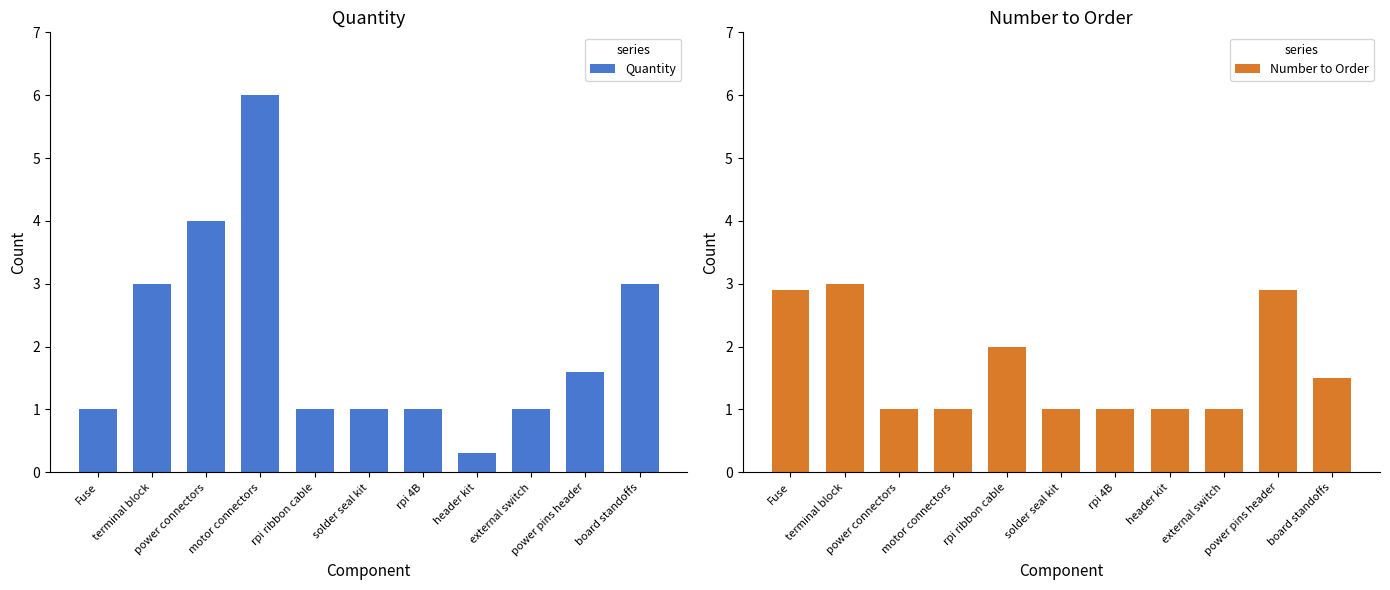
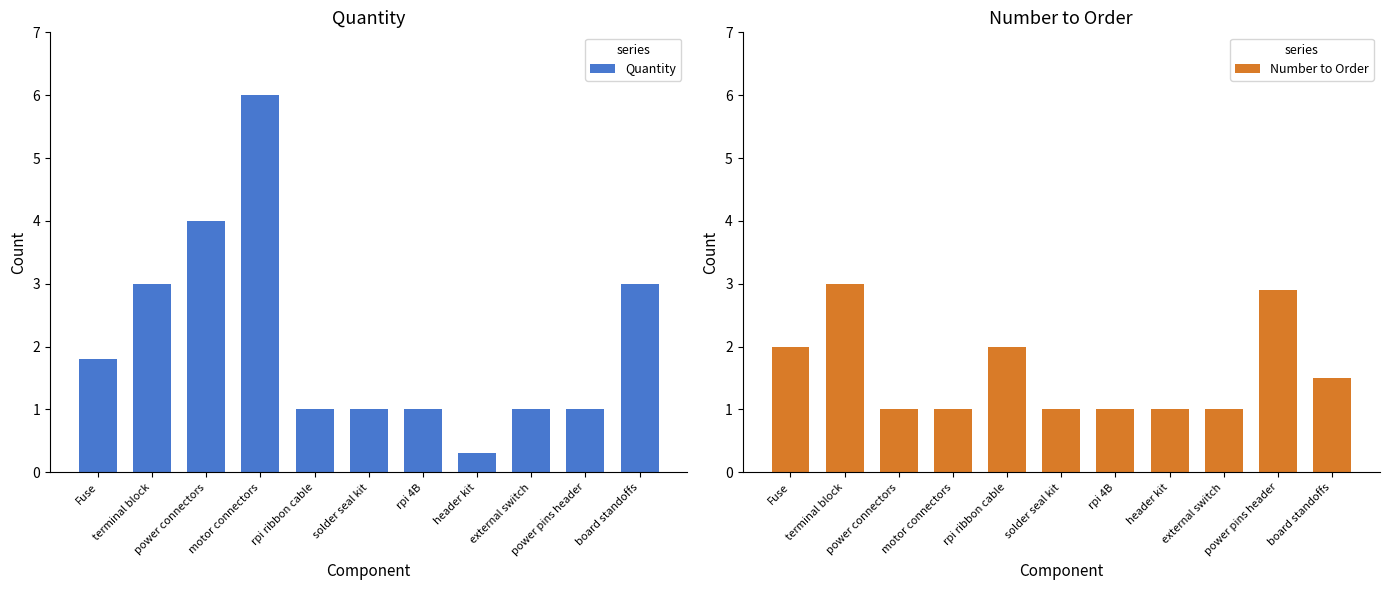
Quantity, Fuse: 1.0 -> 1.8
Quantity, power pins header: 1.6 -> 1.0
Number to Order, Fuse: 2.9 -> 2.0
